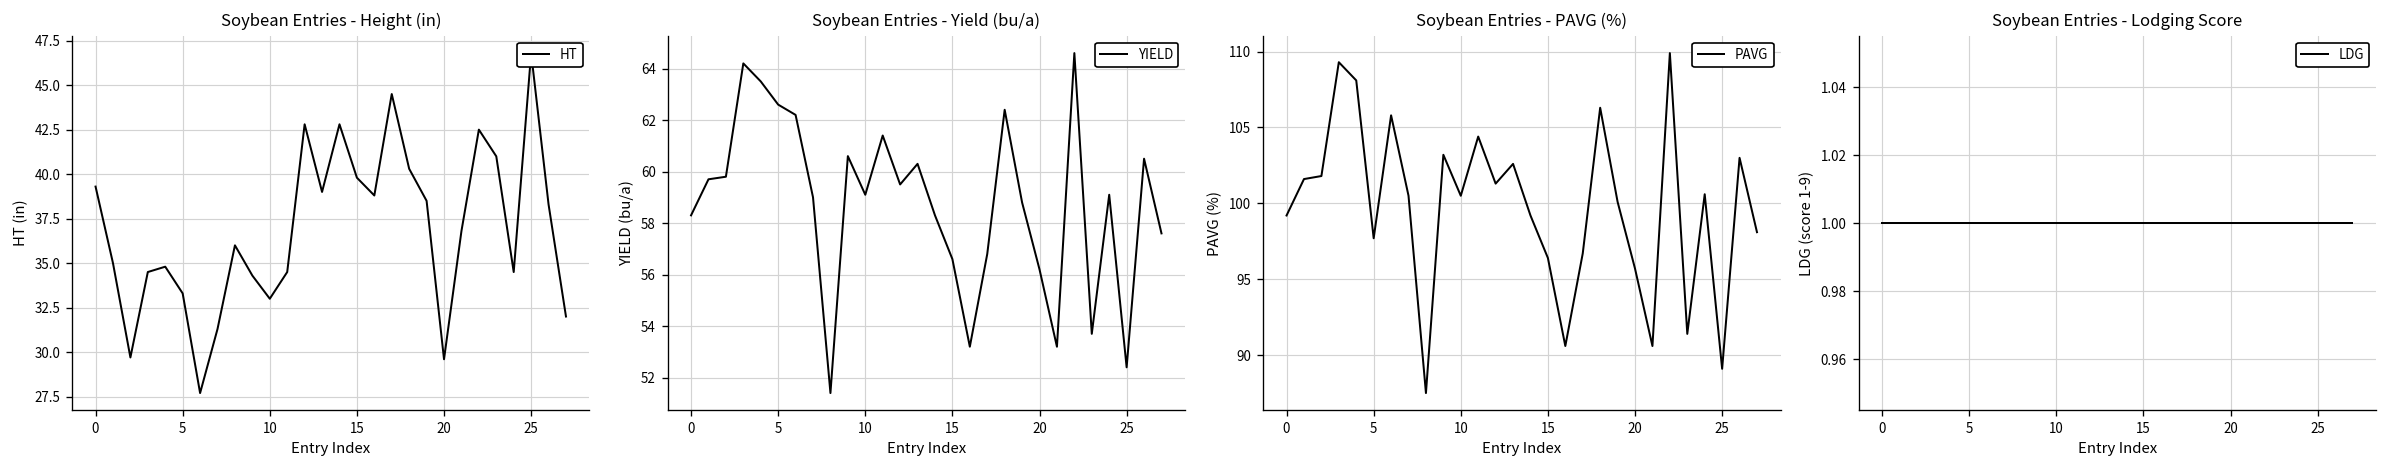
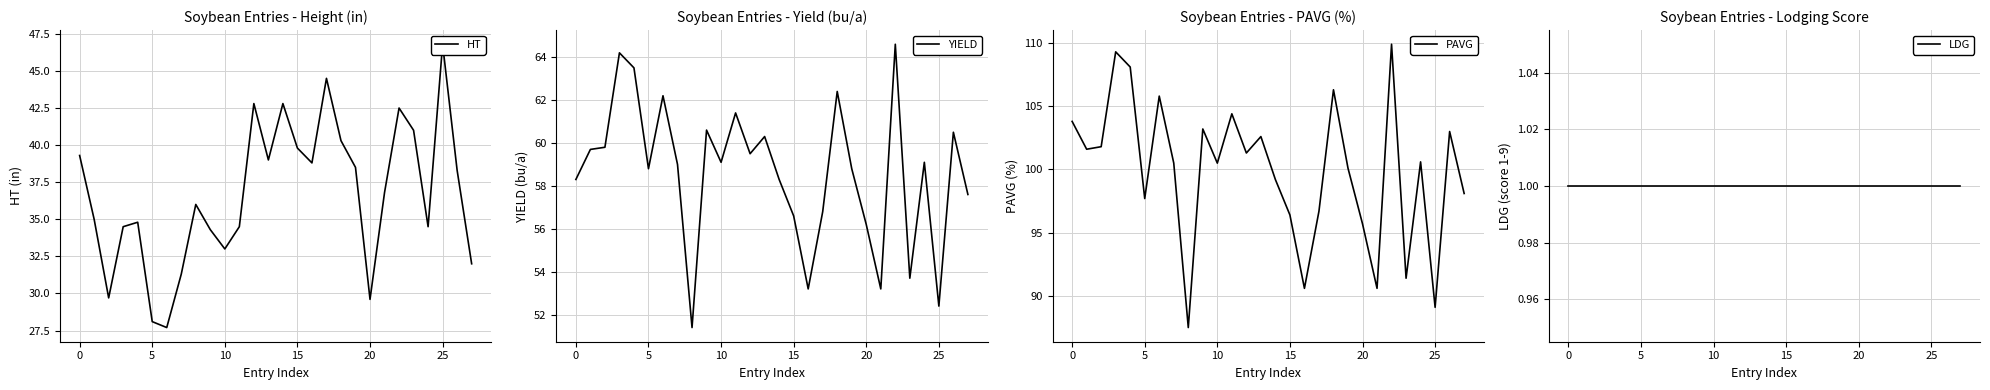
Soybean Entries - Height (in), 5: 33.3 -> 28.1
Soybean Entries - Yield (bu/a), 5: 62.6 -> 58.8
Soybean Entries - PAVG (%), 0: 99.2 -> 103.8
